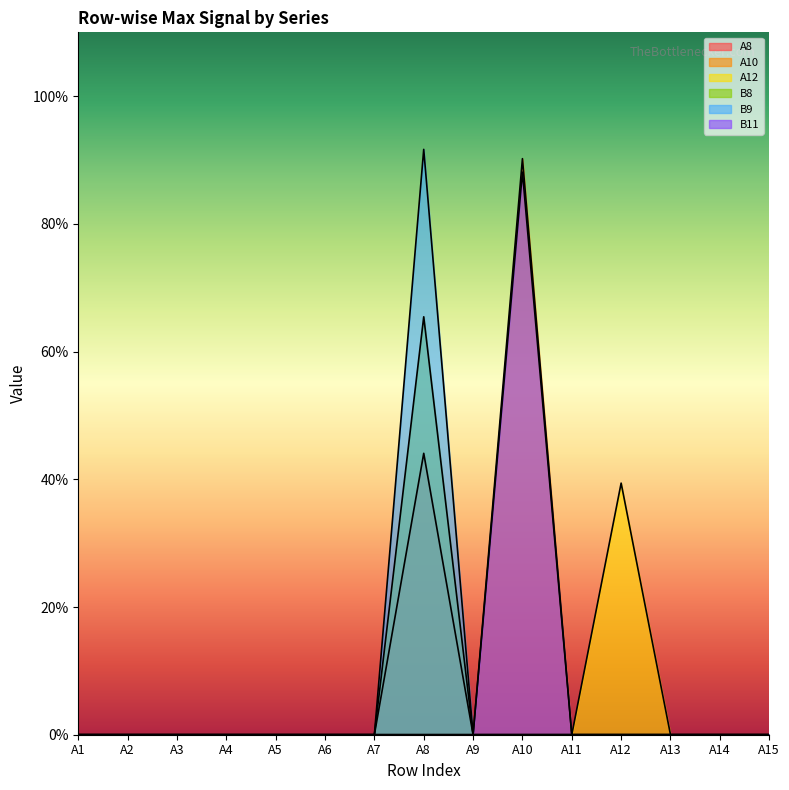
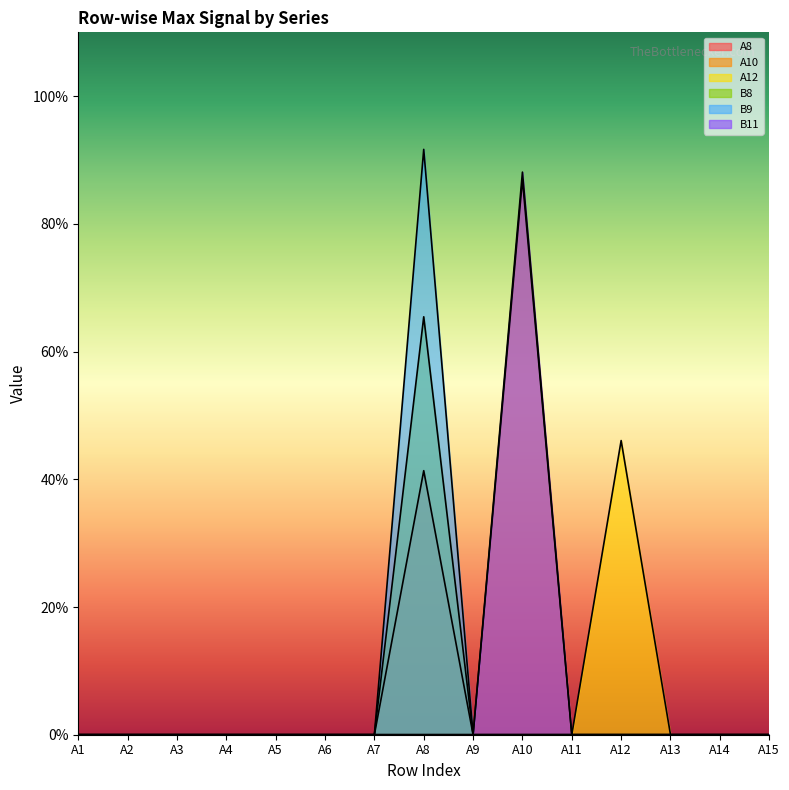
A8, A8: 44% -> 41%
A10, A10: 90% -> 87%
A12, A12: 39% -> 46%
